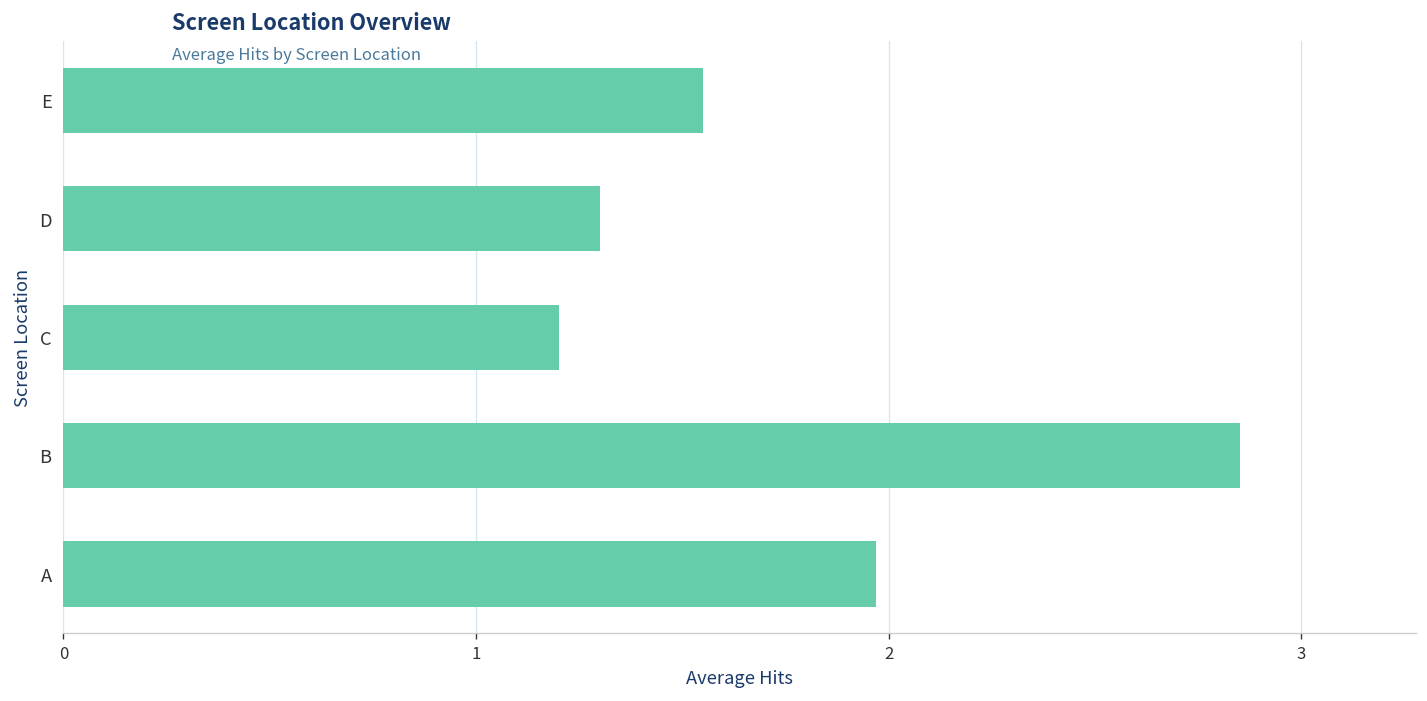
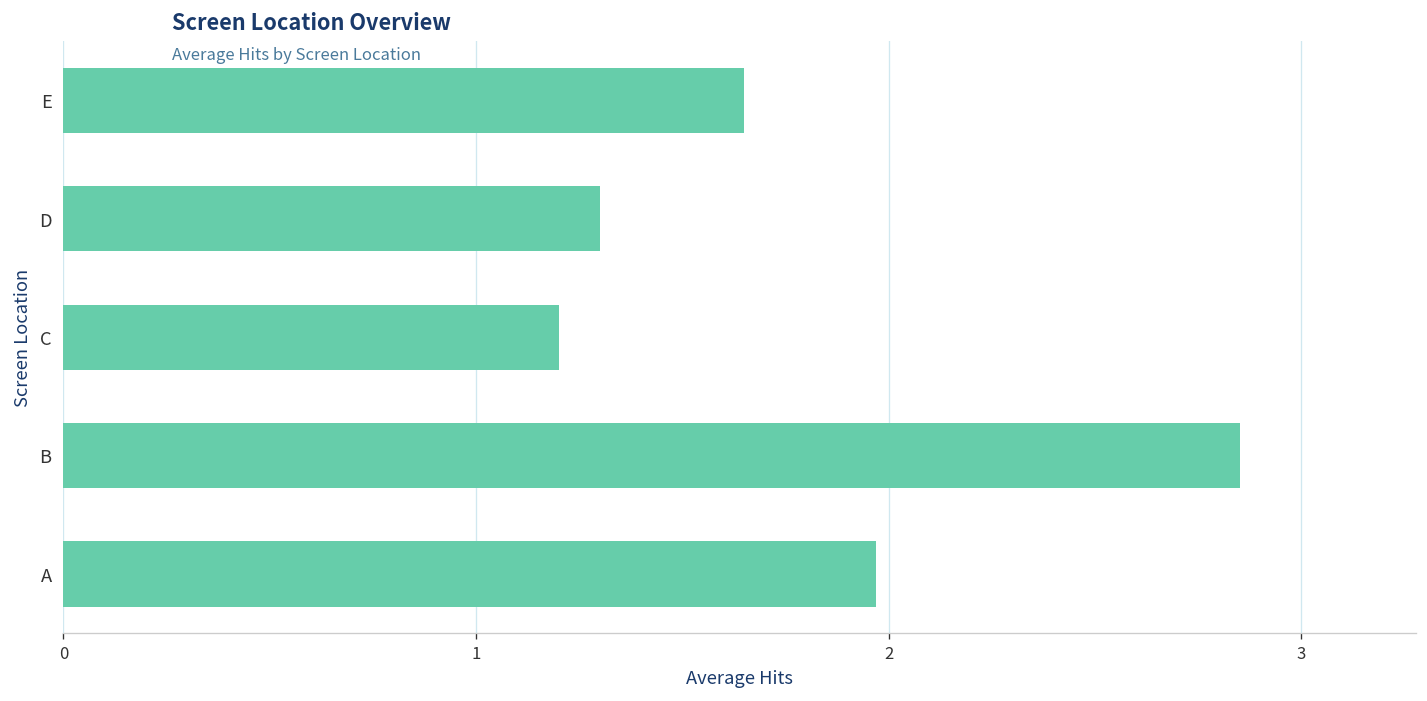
E: 1.55 -> 1.65
